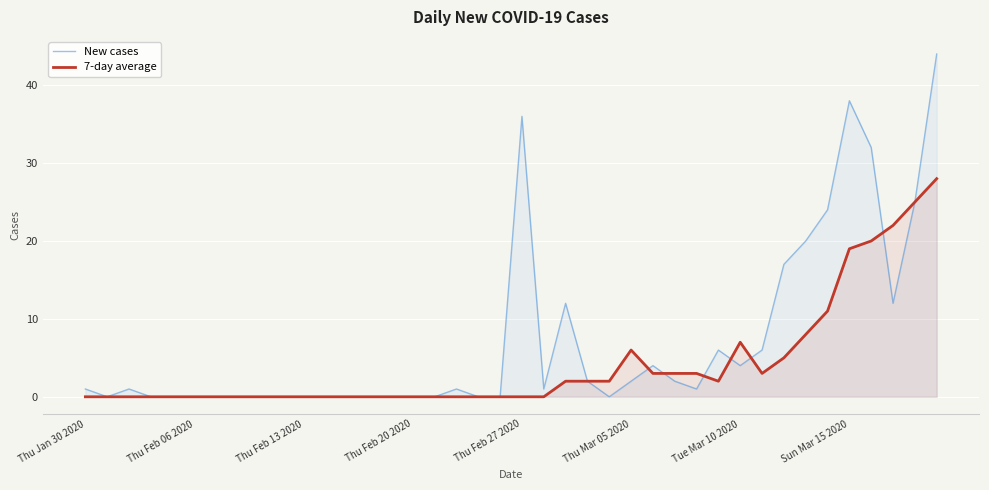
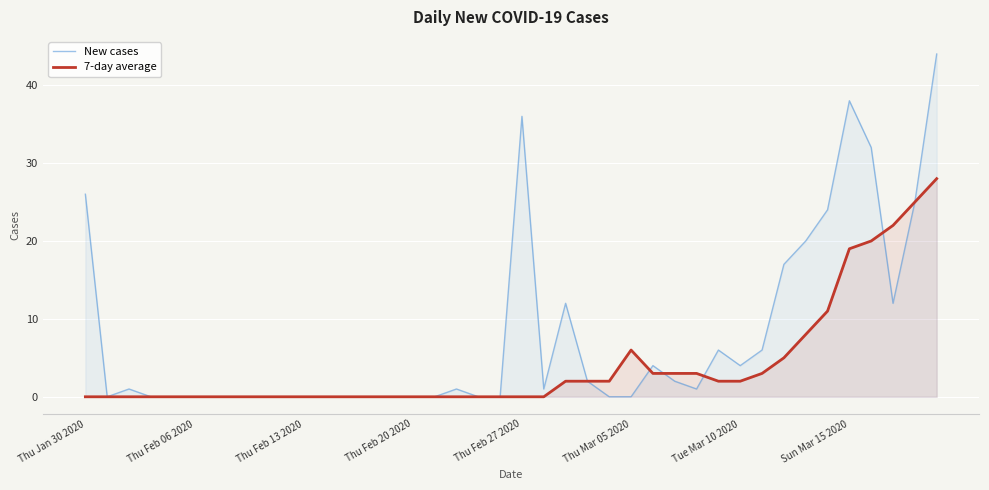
New cases, Thu Jan 30 2020: 1 -> 26
New cases, Thu Mar 05 2020: 2 -> 0
7-day average, Tue Mar 10 2020: 7 -> 2
